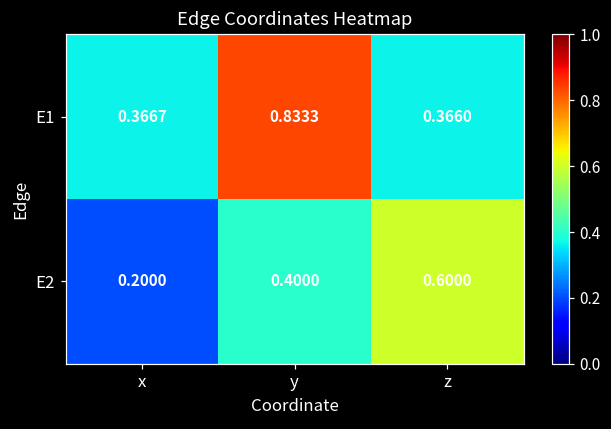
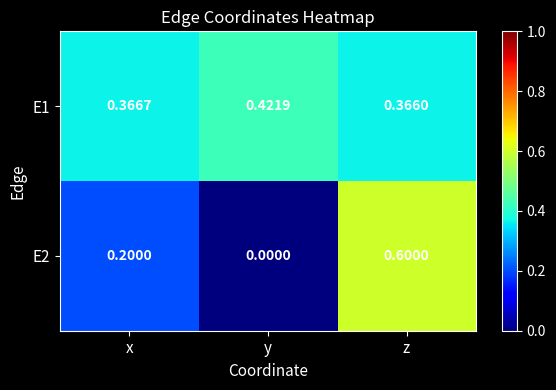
E1, y: 0.8333 -> 0.4219
E2, y: 0.4000 -> 0.0000
